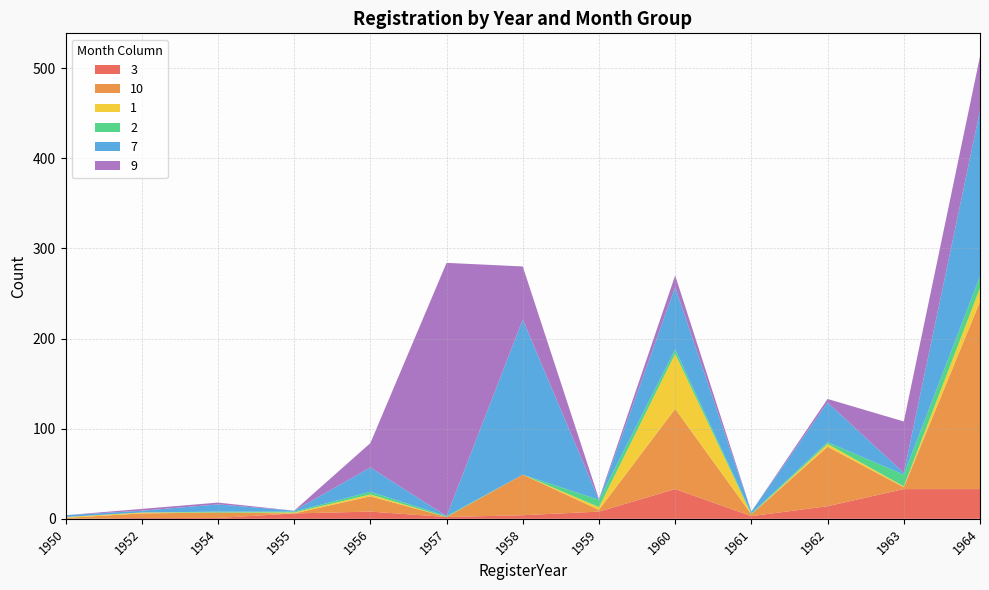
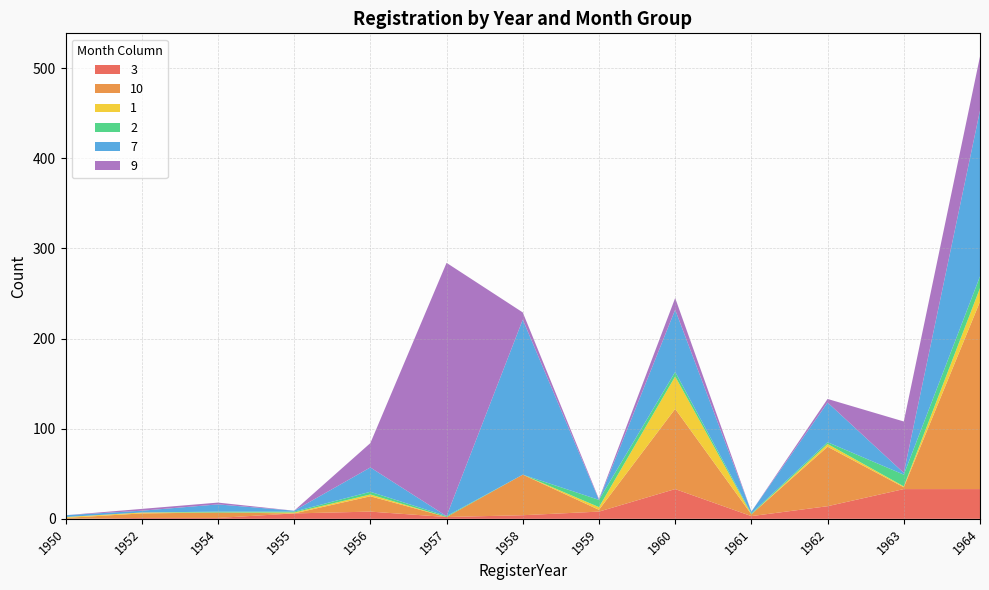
9, 1958: 60 -> 10
1, 1960: 60 -> 40
